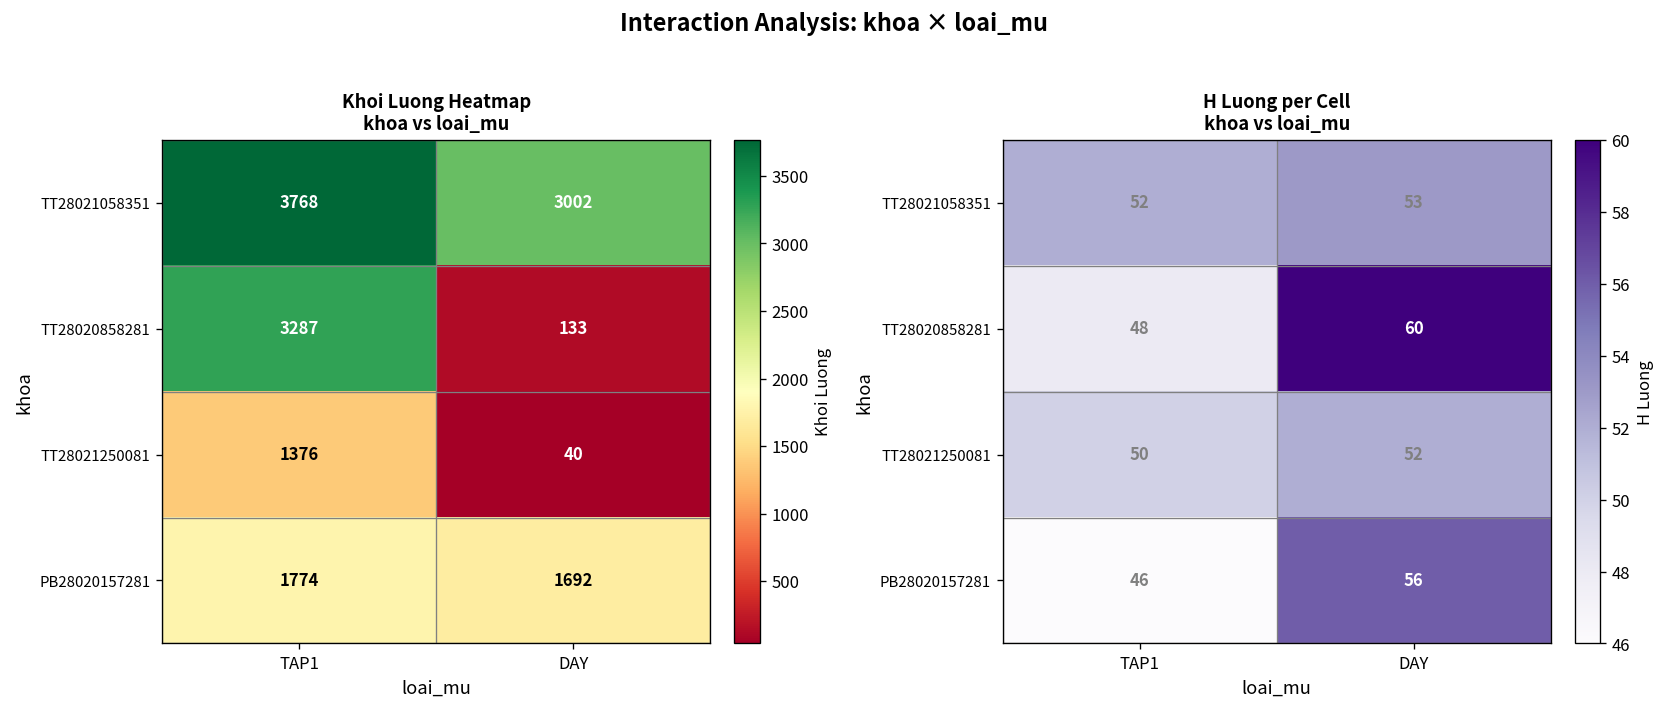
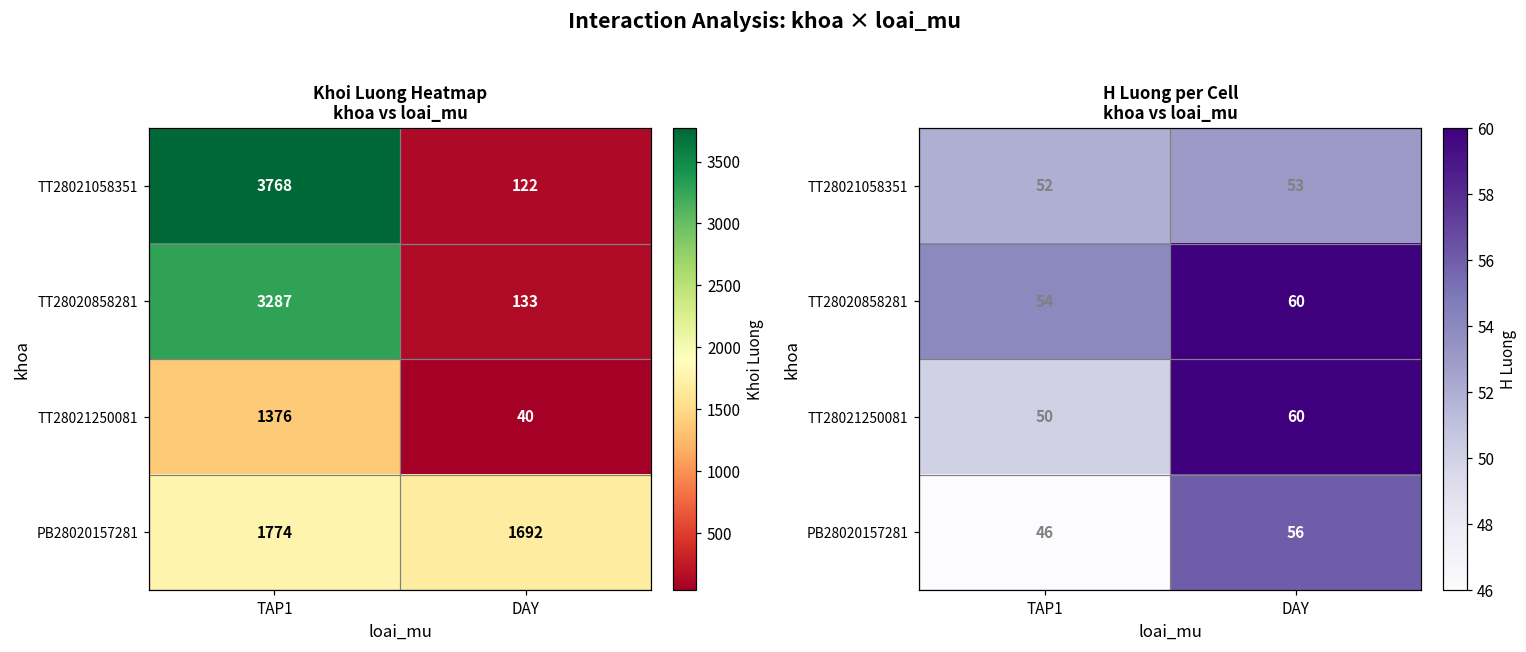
Khoi Luong Heatmap khoa vs loai_mu, TT28021058351, DAY: 3002 -> 122
H Luong per Cell khoa vs loai_mu, TT28020858281, TAP1: 48 -> 54
H Luong per Cell khoa vs loai_mu, TT28021250081, DAY: 52 -> 60
